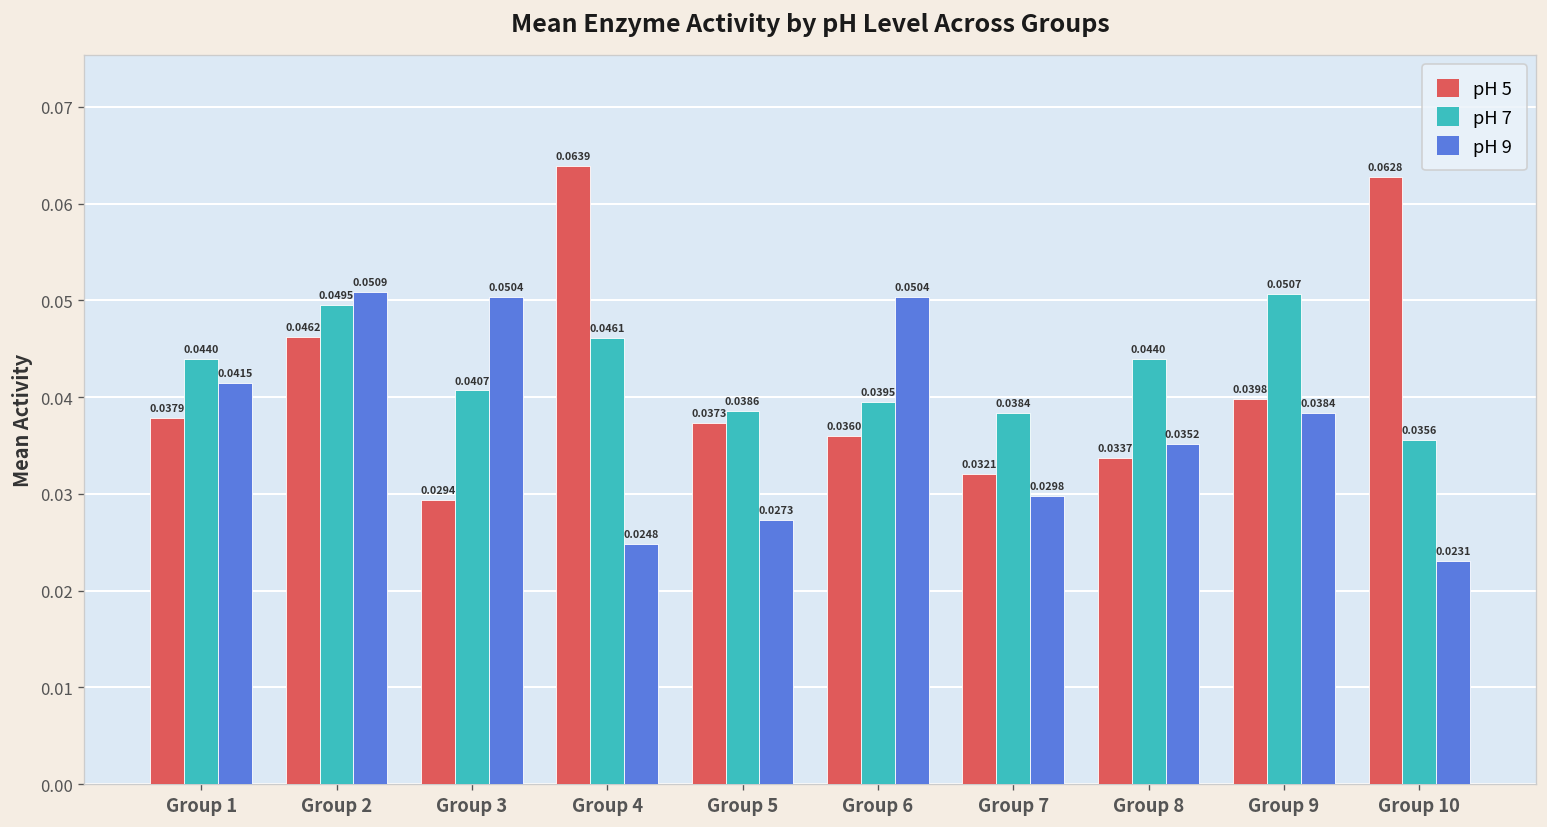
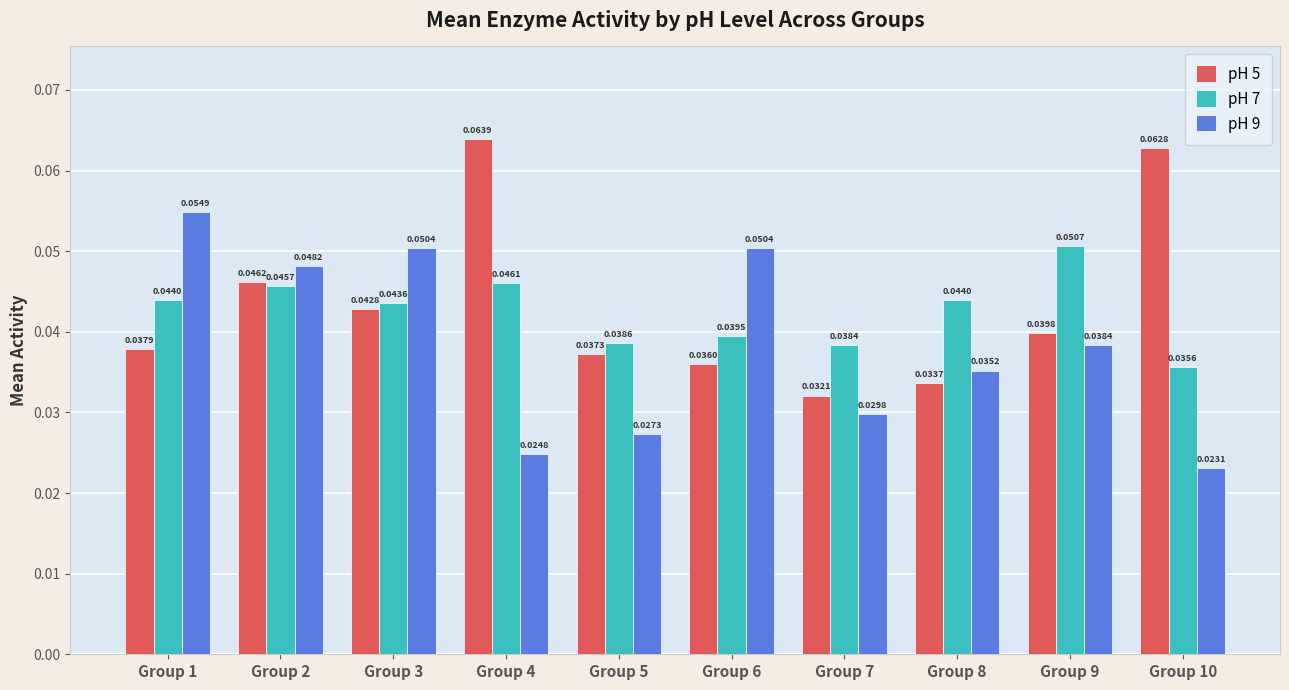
pH 9, Group 1: 0.0415 -> 0.0549
pH 7, Group 2: 0.0495 -> 0.0457
pH 9, Group 2: 0.0509 -> 0.0482
pH 5, Group 3: 0.0294 -> 0.0428
pH 7, Group 3: 0.0407 -> 0.0436
